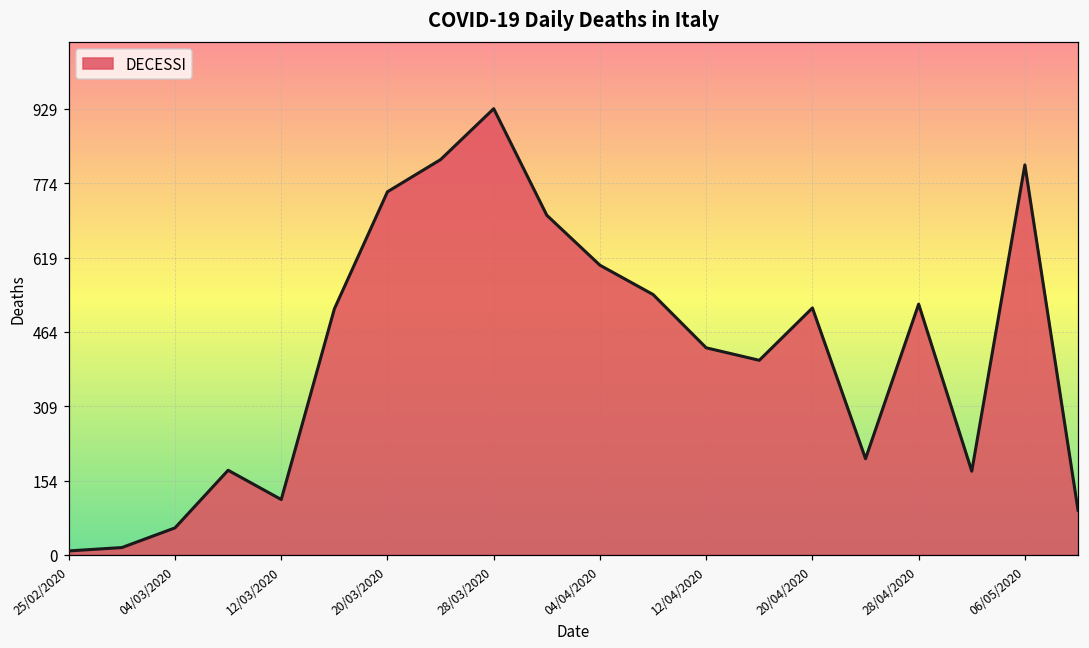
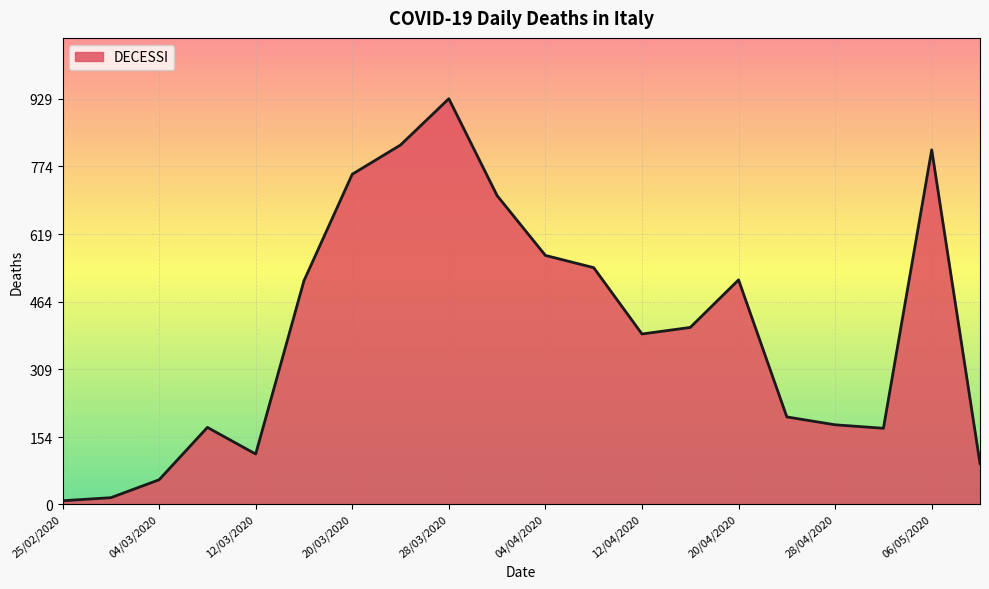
04/04/2020: 600 -> 570
12/04/2020: 430 -> 390
28/04/2020: 520 -> 180
